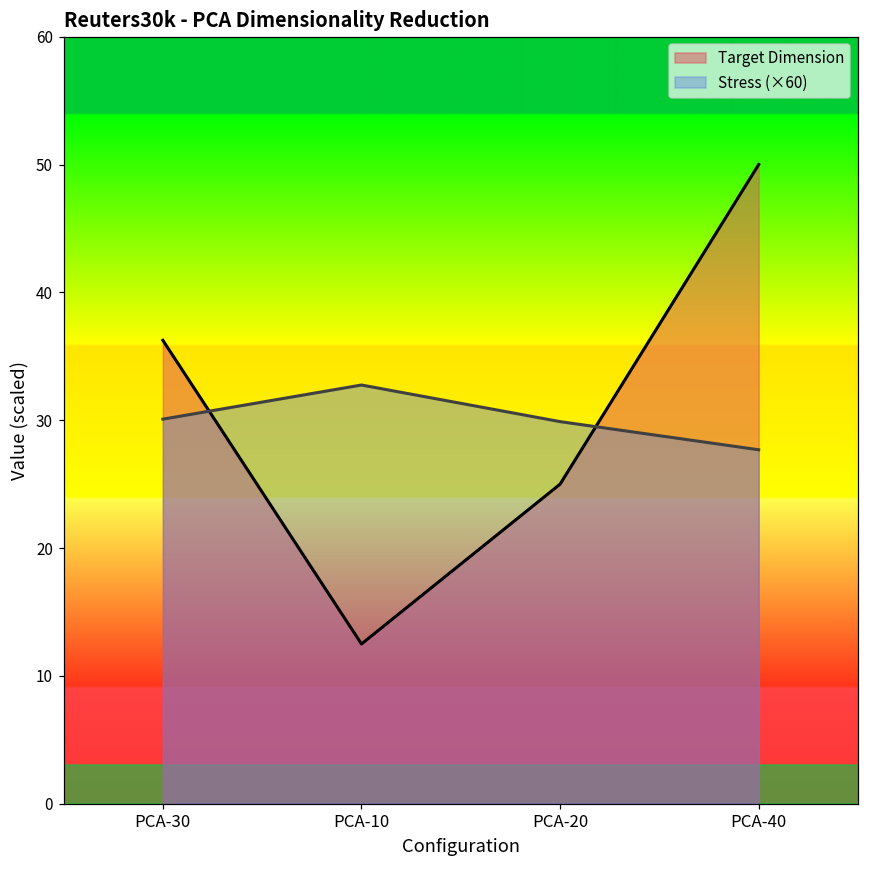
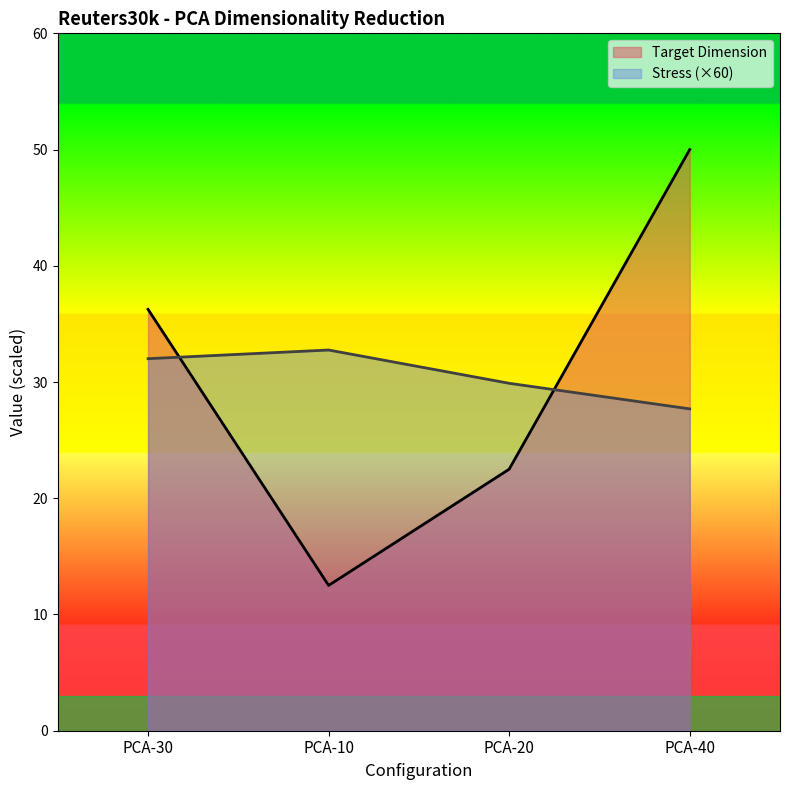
Stress (×60), PCA-30: 30.1 -> 32.0
Target Dimension, PCA-20: 25.0 -> 22.5
